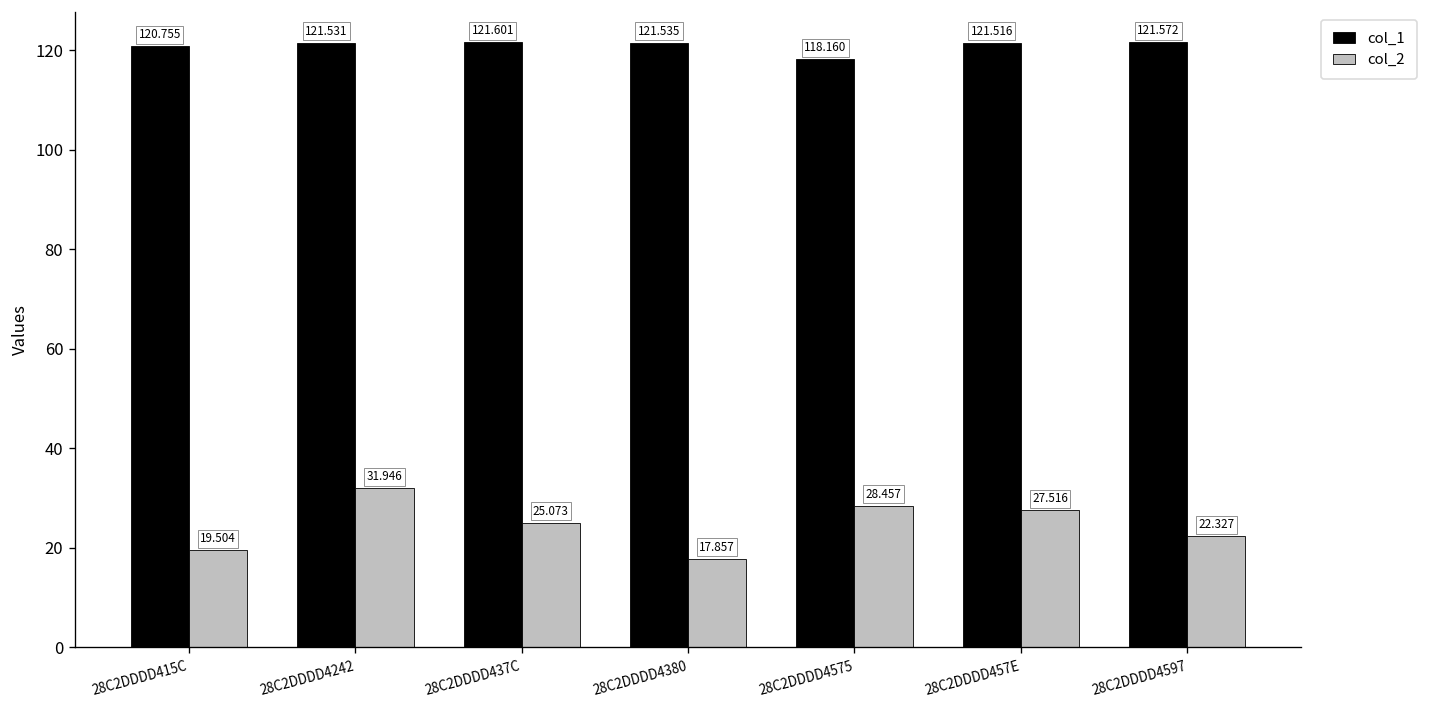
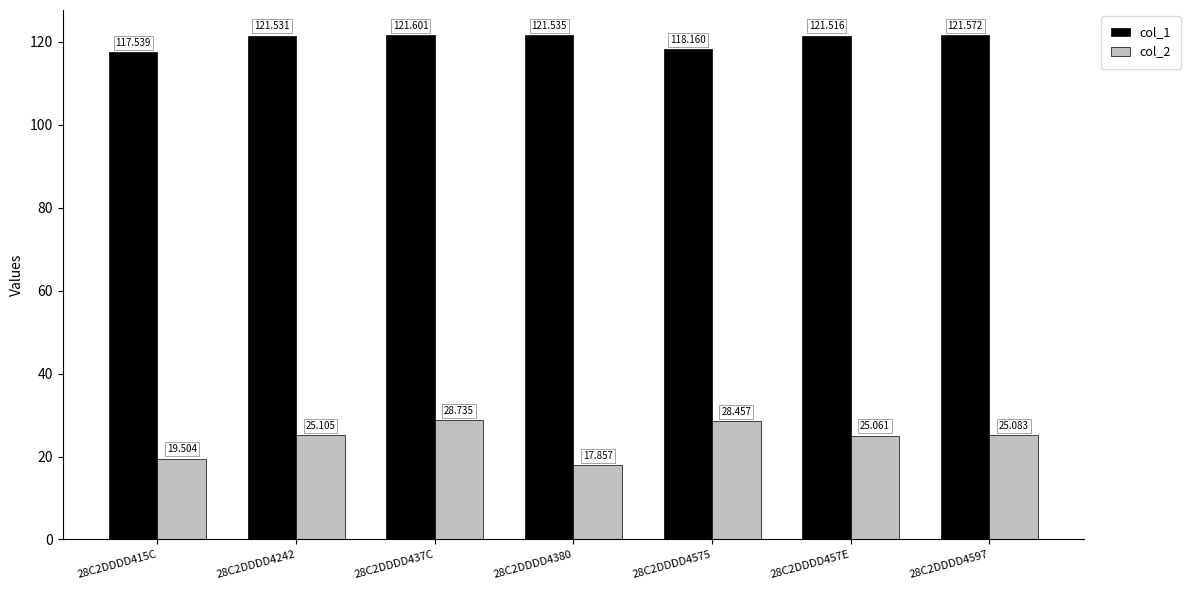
col_1, 28C2DDDD415C: 120.755 -> 117.539
col_2, 28C2DDDD4242: 31.946 -> 25.105
col_2, 28C2DDDD437C: 25.073 -> 28.735
col_2, 28C2DDDD457E: 27.516 -> 25.061
col_2, 28C2DDDD4597: 22.327 -> 25.083
